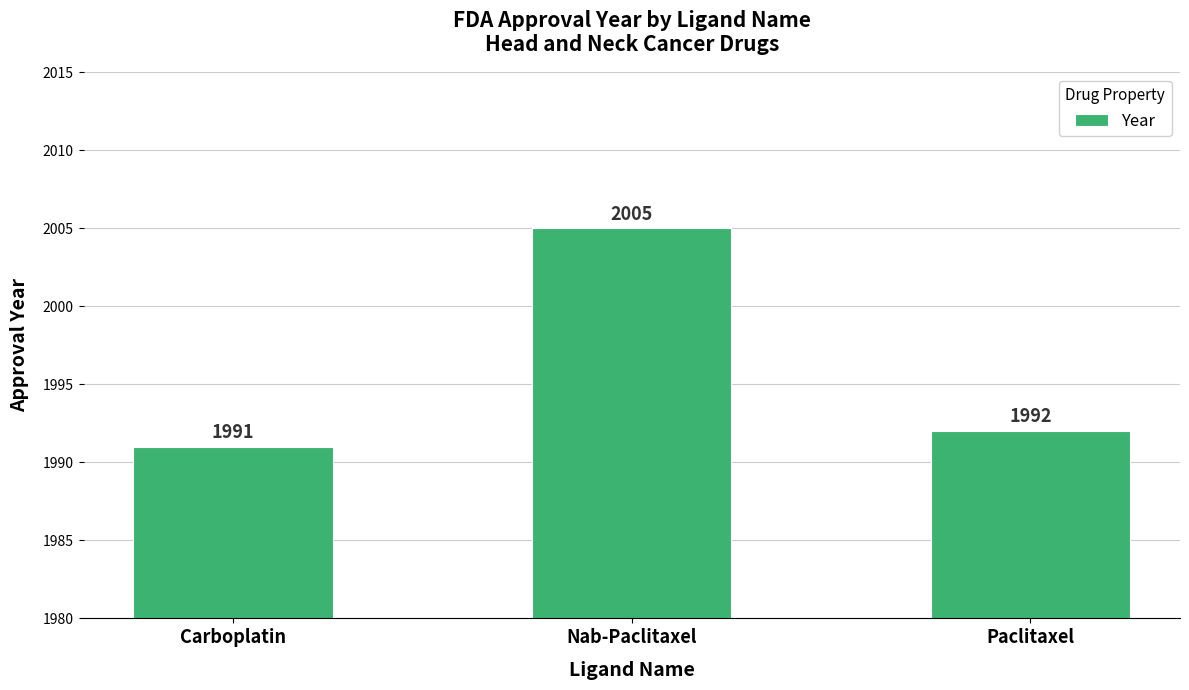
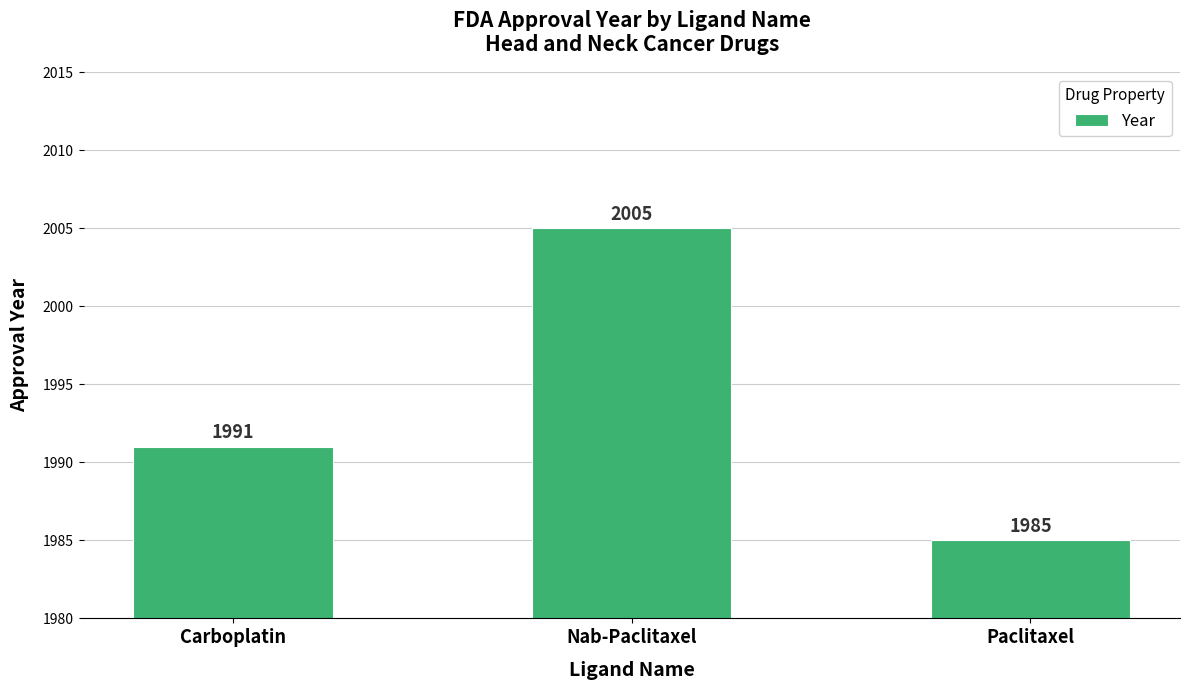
Paclitaxel: 1992 -> 1985
